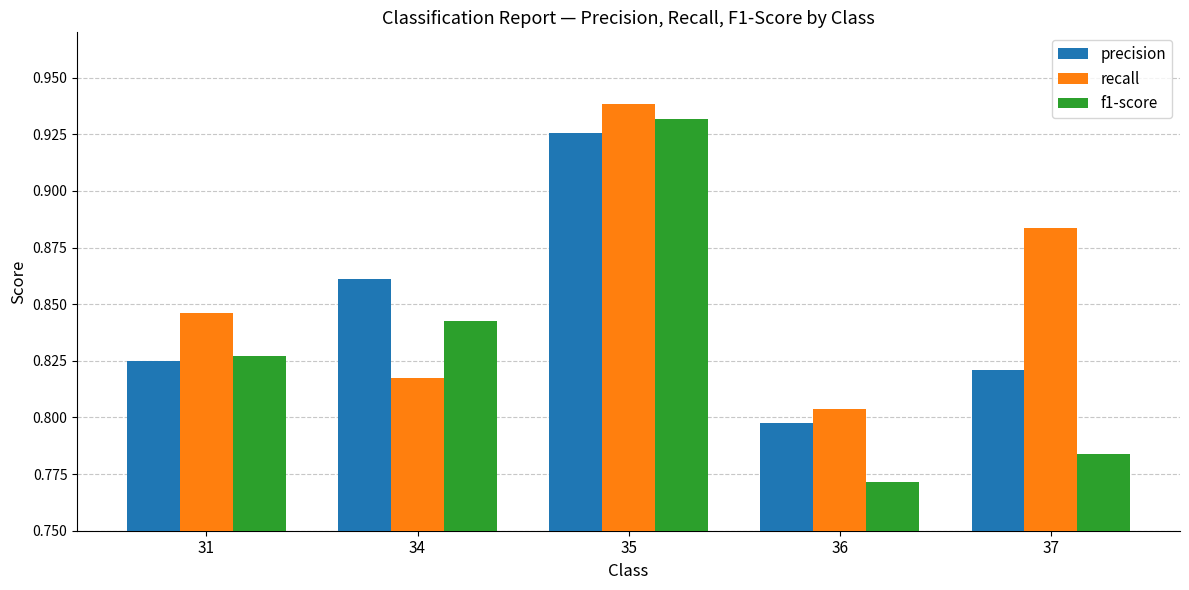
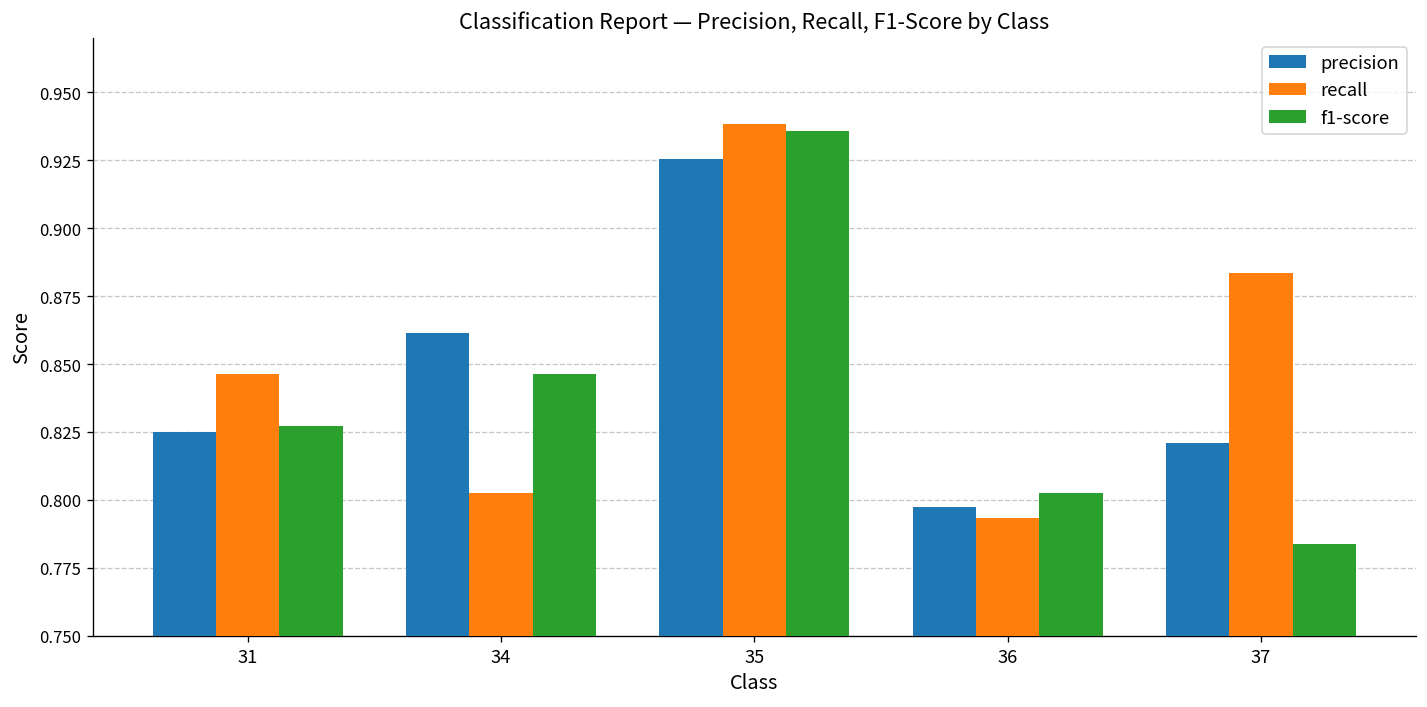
recall, 34: 0.817 -> 0.803
f1-score, 34: 0.843 -> 0.846
f1-score, 35: 0.932 -> 0.936
recall, 36: 0.804 -> 0.793
f1-score, 36: 0.772 -> 0.802
